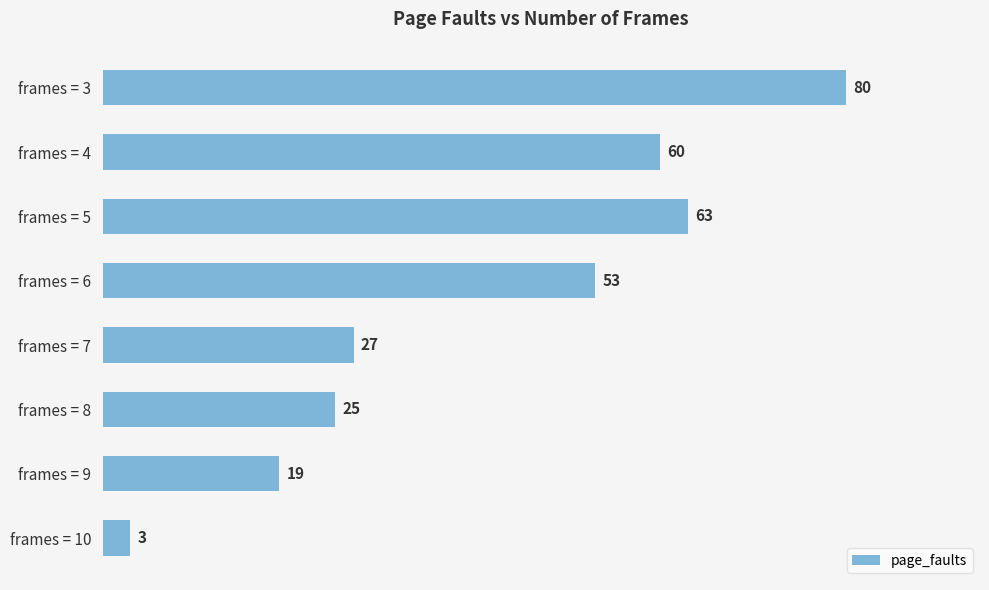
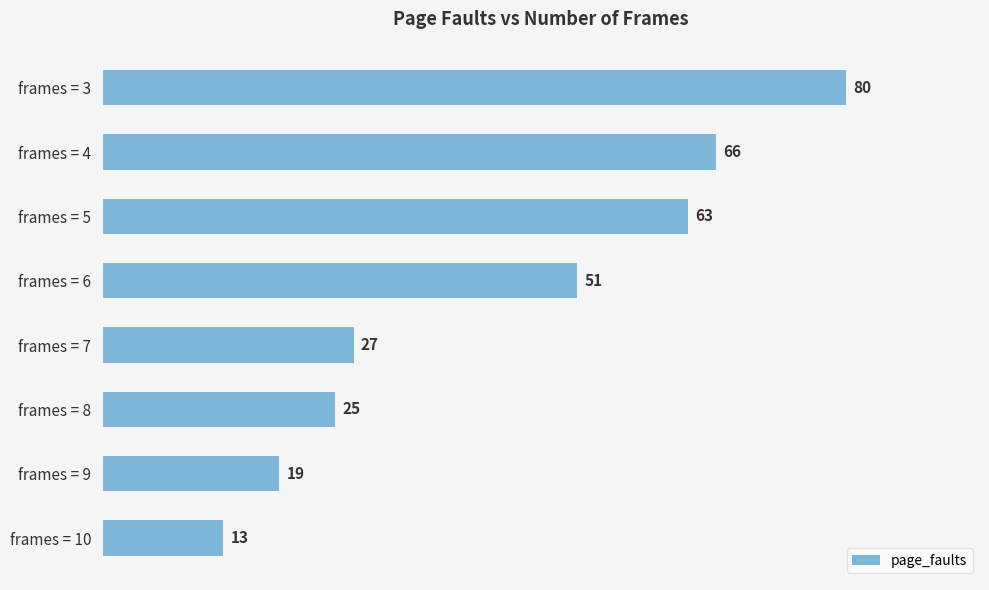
frames = 4: 60 -> 66
frames = 6: 53 -> 51
frames = 10: 3 -> 13
